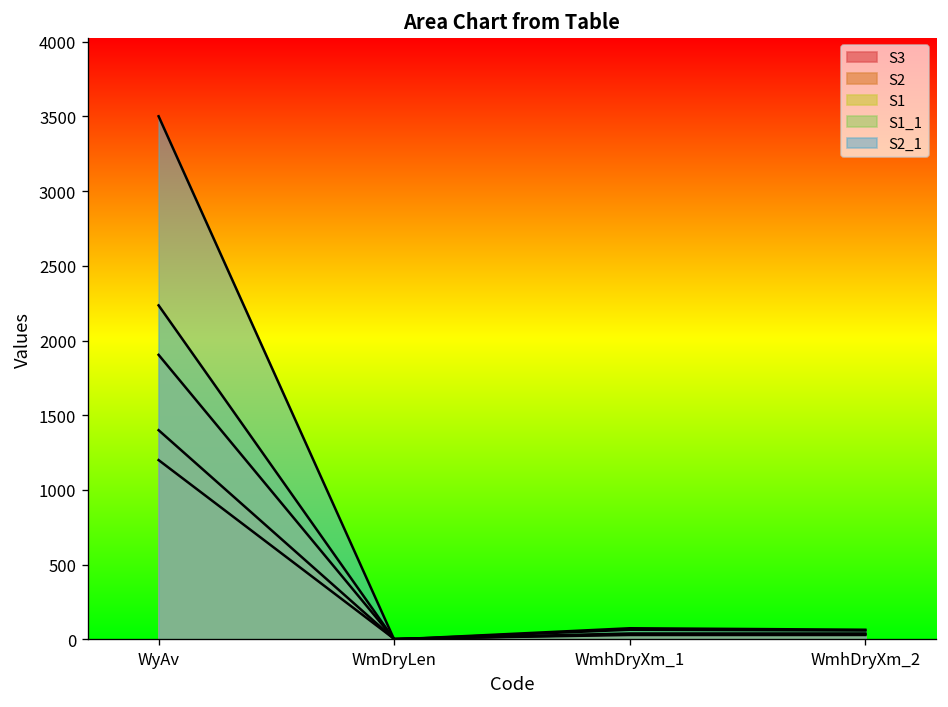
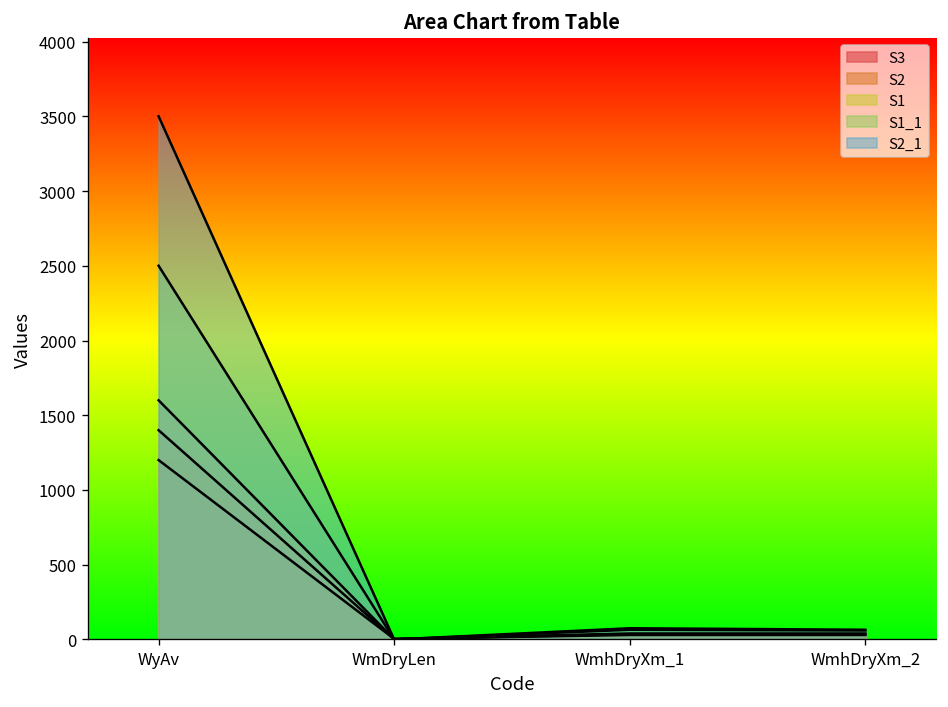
S1, WyAv: 1900 -> 1600
S1_1, WyAv: 2240 -> 2500
